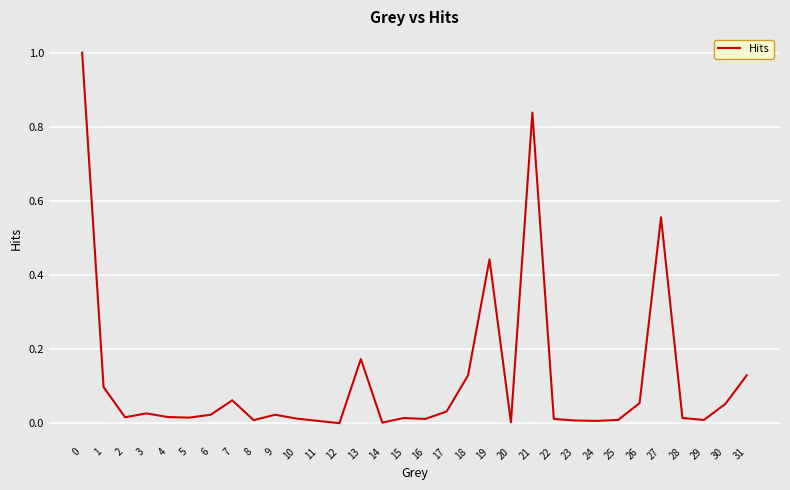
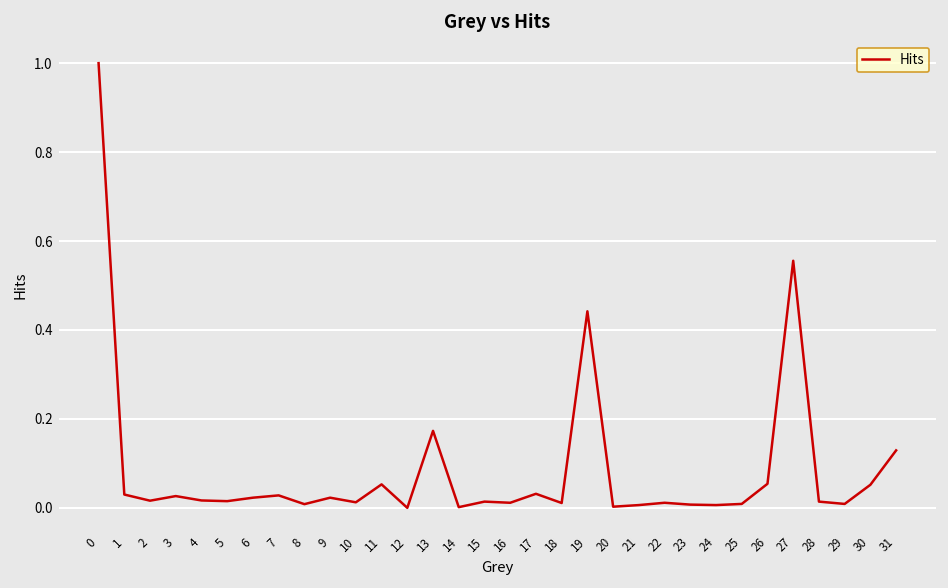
1: 0.10 -> 0.03
7: 0.06 -> 0.03
11: 0.01 -> 0.05
18: 0.13 -> 0.01
21: 0.84 -> 0.01
